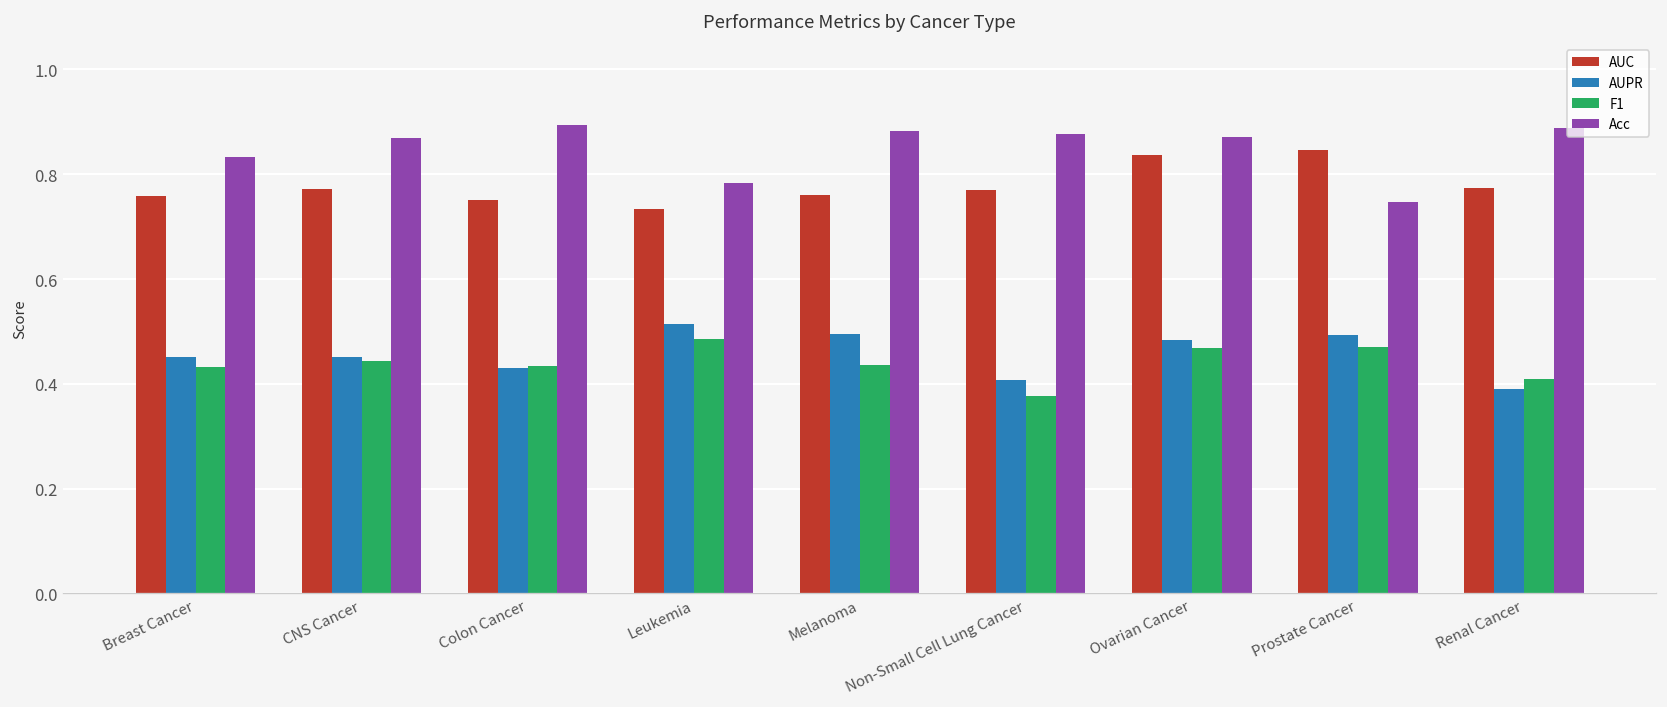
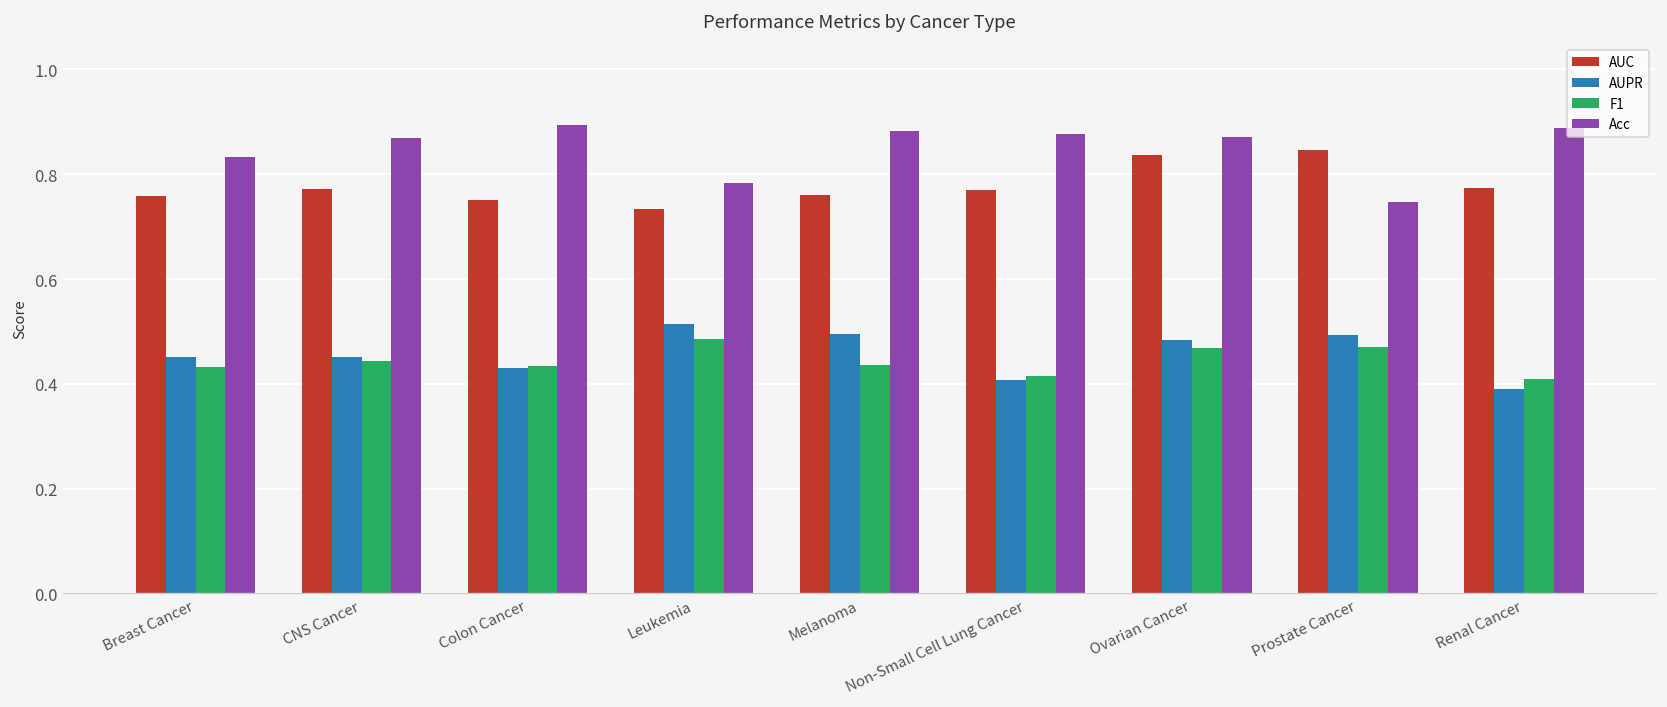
F1, Non-Small Cell Lung Cancer: 0.38 -> 0.42
